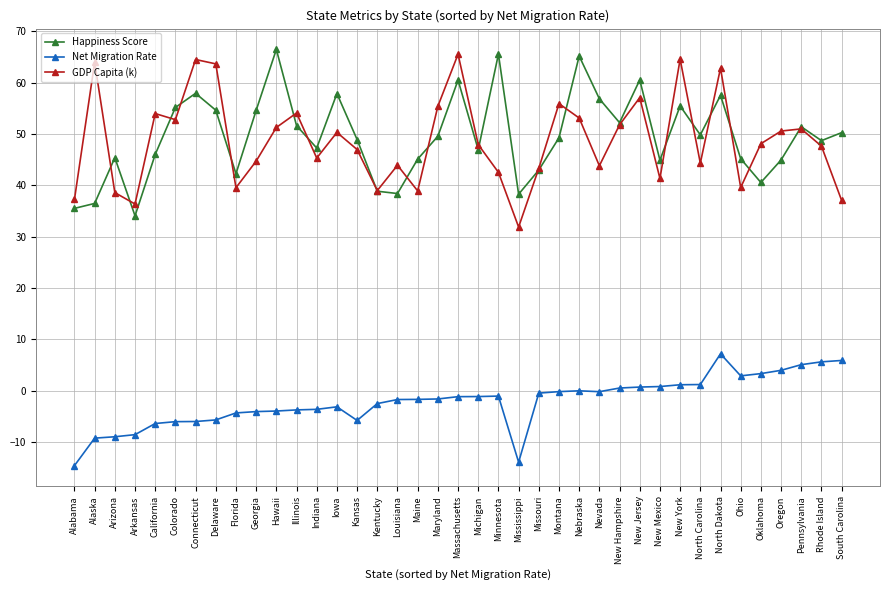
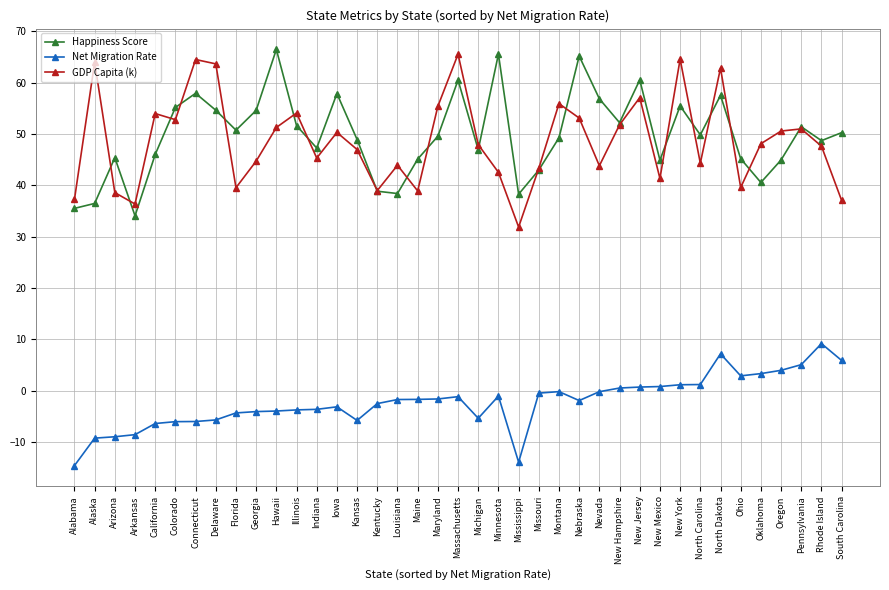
Happiness Score, Florida: 42 -> 51
Net Migration Rate, Michigan: -1 -> -5
Net Migration Rate, Nebraska: 0 -> -2
Net Migration Rate, Rhode Island: 6 -> 9
